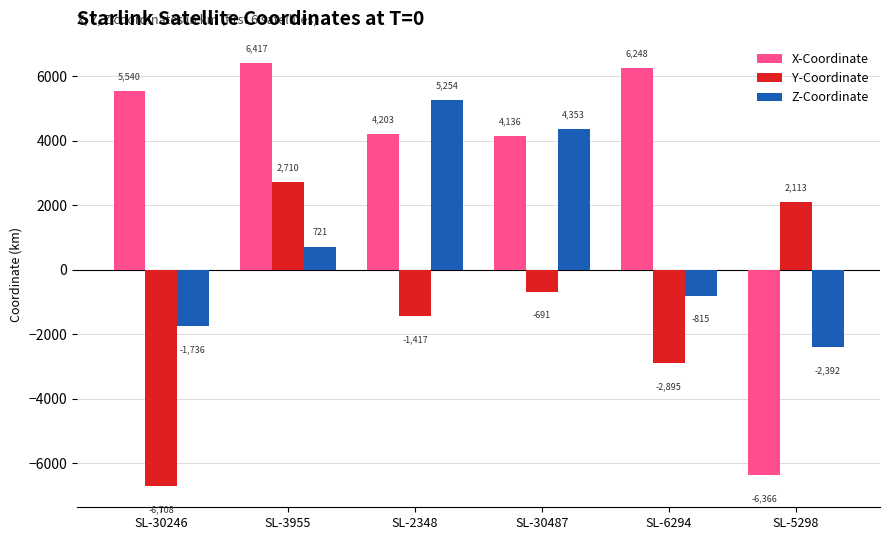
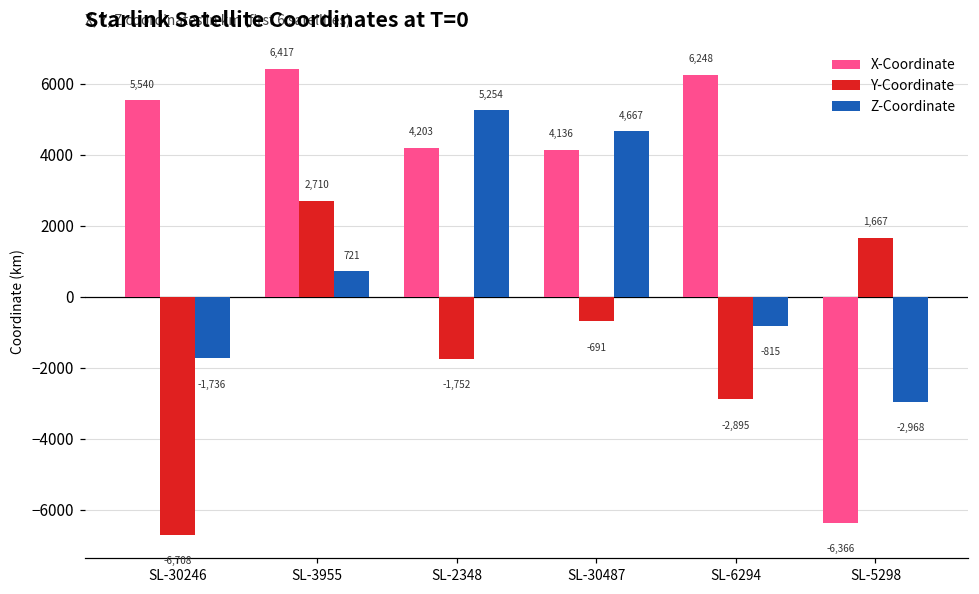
Y-Coordinate, SL-2348: -1,417 -> -1,752
Z-Coordinate, SL-30487: 4,353 -> 4,667
Y-Coordinate, SL-5298: 2,113 -> 1,667
Z-Coordinate, SL-5298: -2,392 -> -2,968
